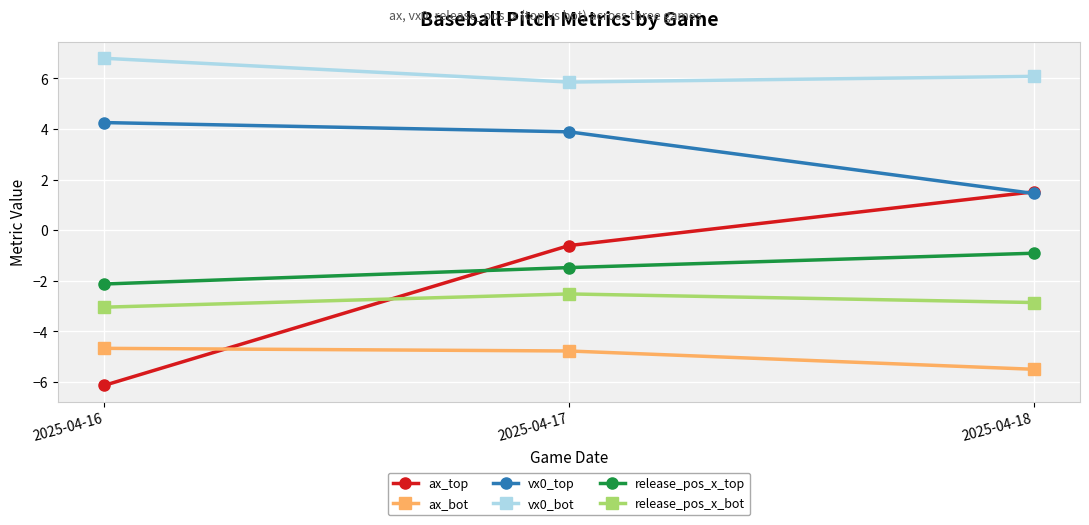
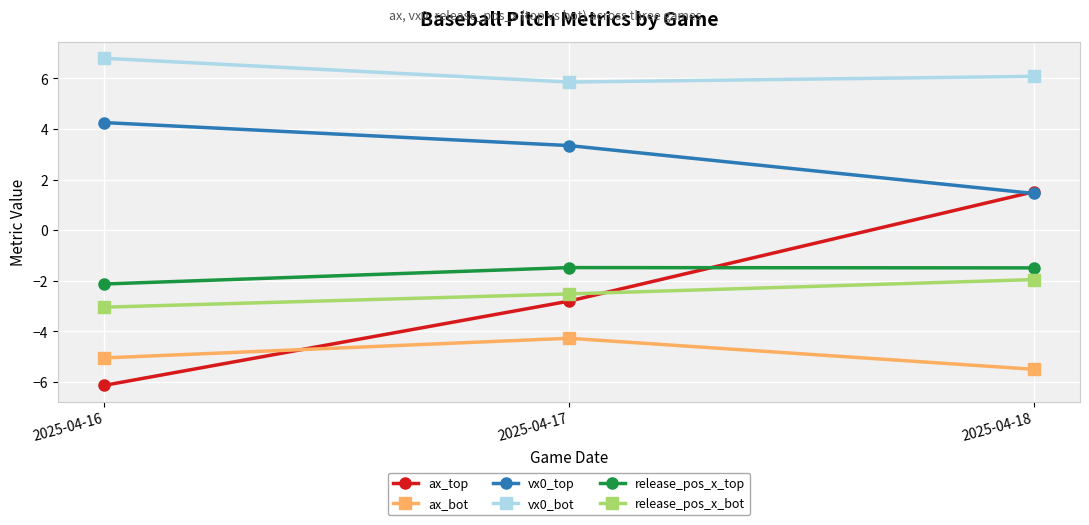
ax_bot, 2025-04-16: -4.7 -> -5.1
ax_top, 2025-04-17: -0.6 -> -2.8
ax_bot, 2025-04-17: -4.8 -> -4.3
vx0_top, 2025-04-17: 3.9 -> 3.3
release_pos_x_top, 2025-04-18: -0.9 -> -1.5
release_pos_x_bot, 2025-04-18: -2.9 -> -2.0
